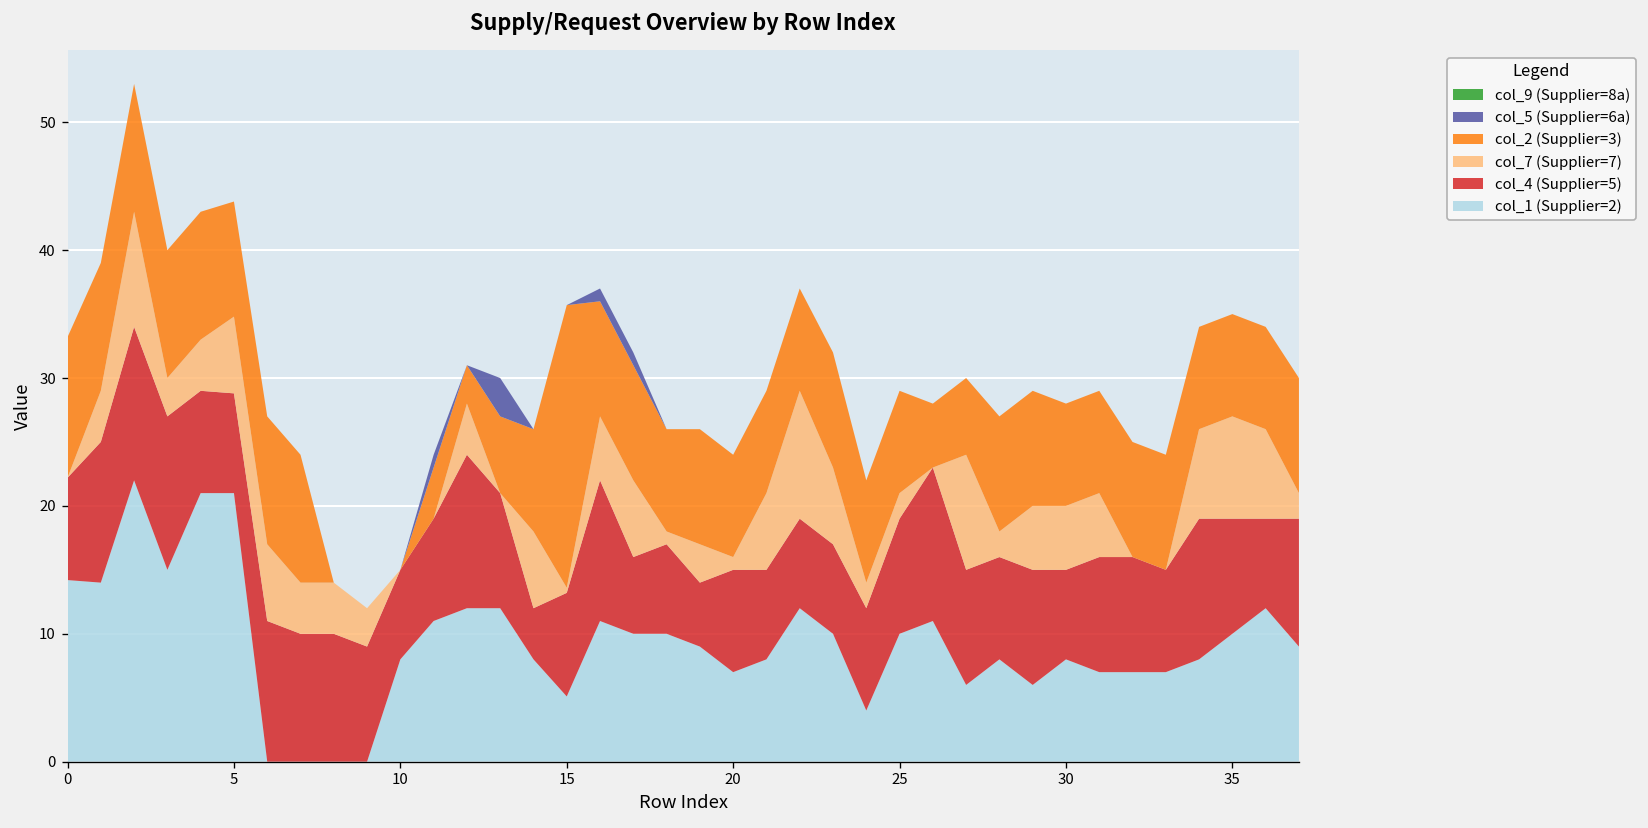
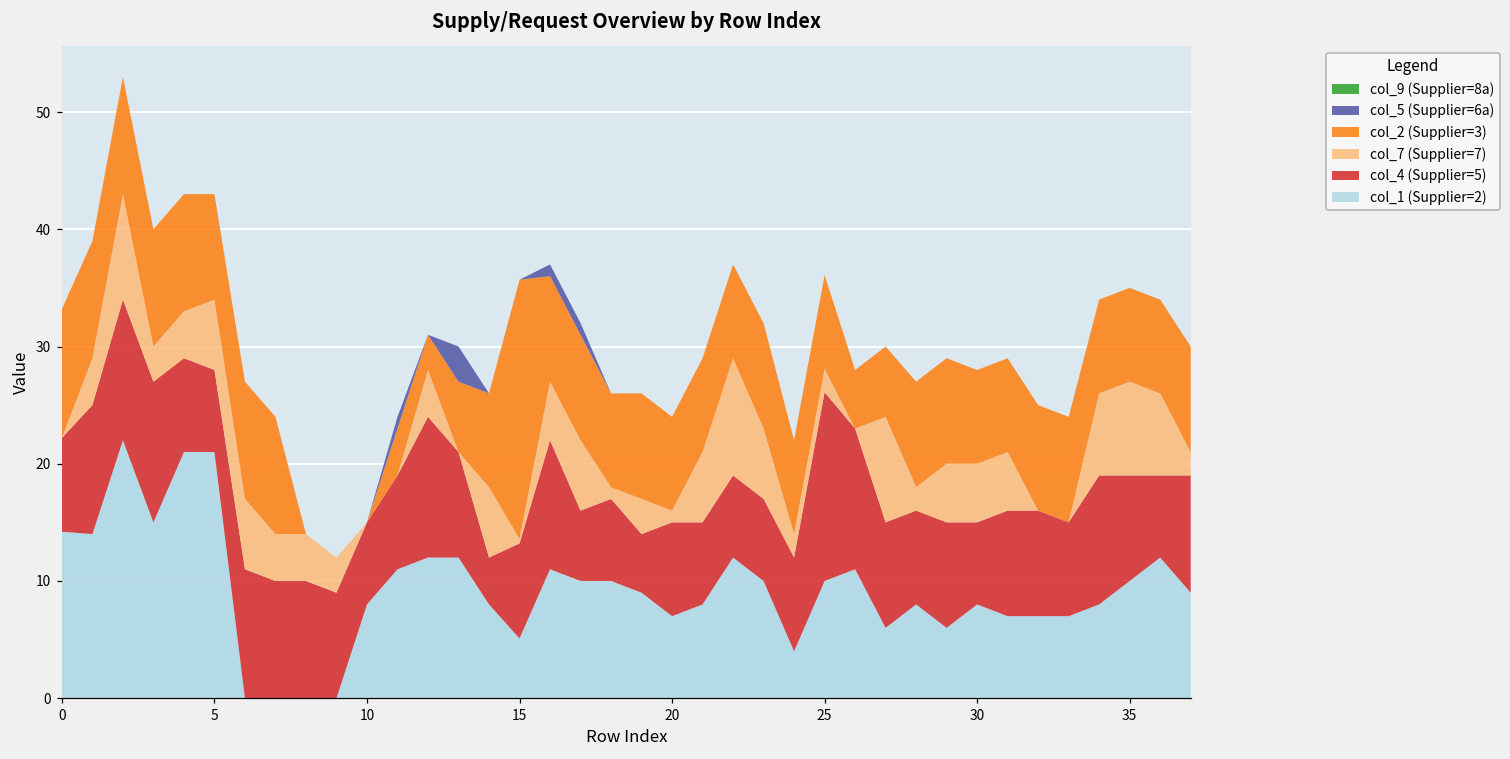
col_4 (Supplier=5), 5: 7.8 -> 7.0
col_4 (Supplier=5), 25: 9.0 -> 16.1
